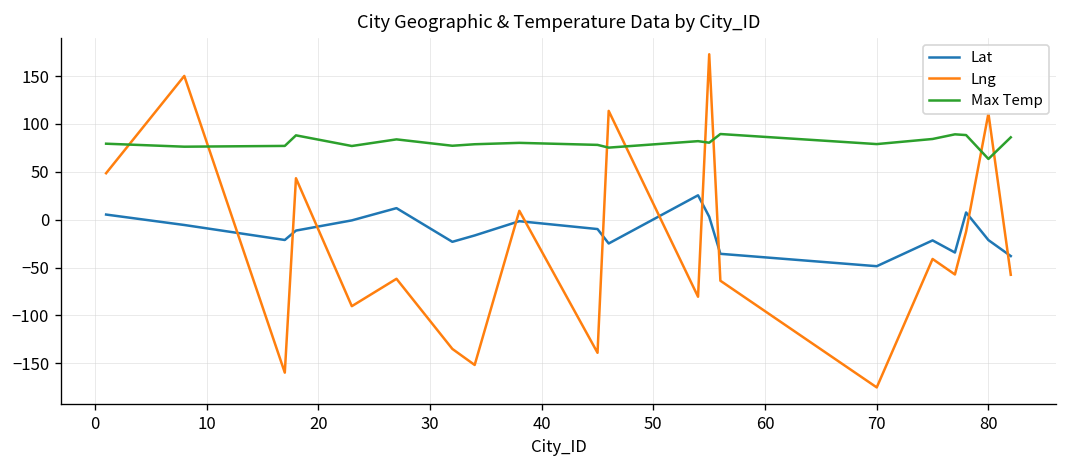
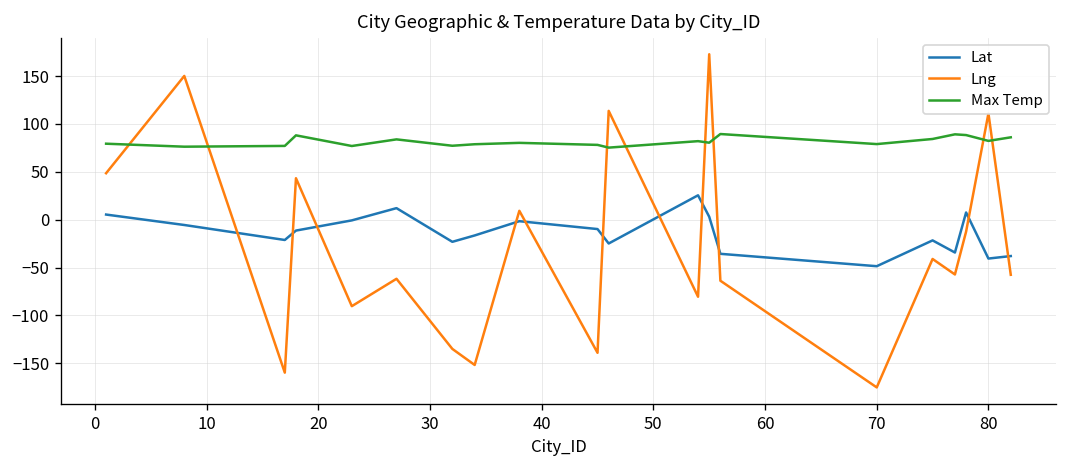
Lat, 80: -20 -> -40
Max Temp, 80: 60 -> 80
